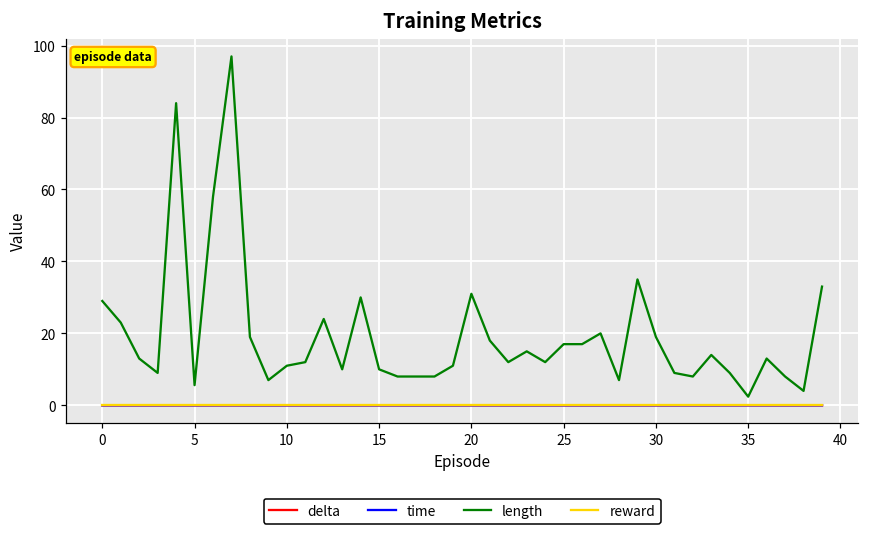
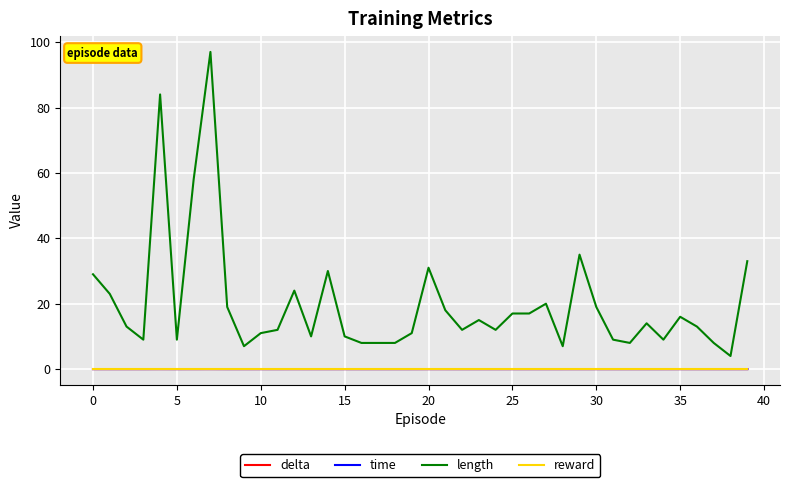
length, 5: 6 -> 9
length, 35: 2 -> 16
